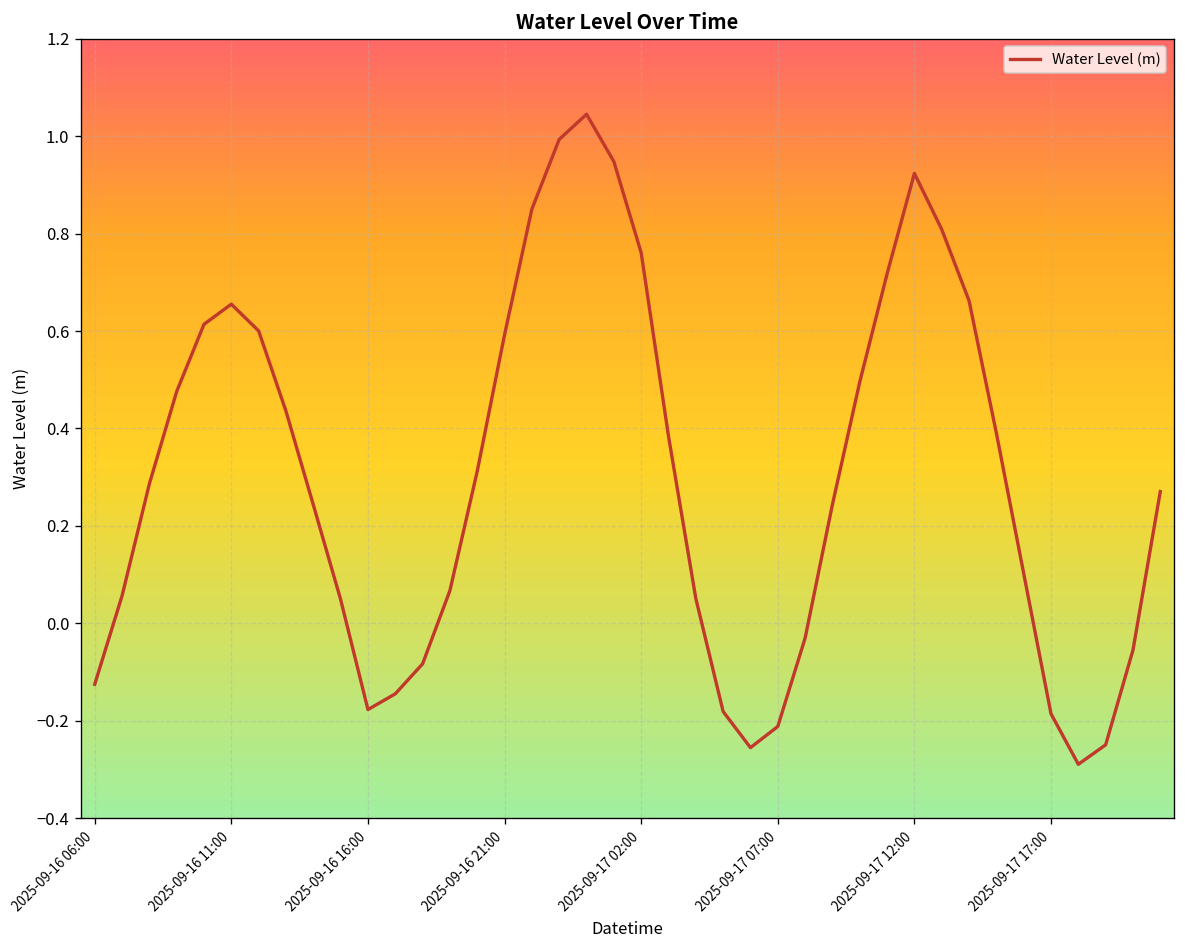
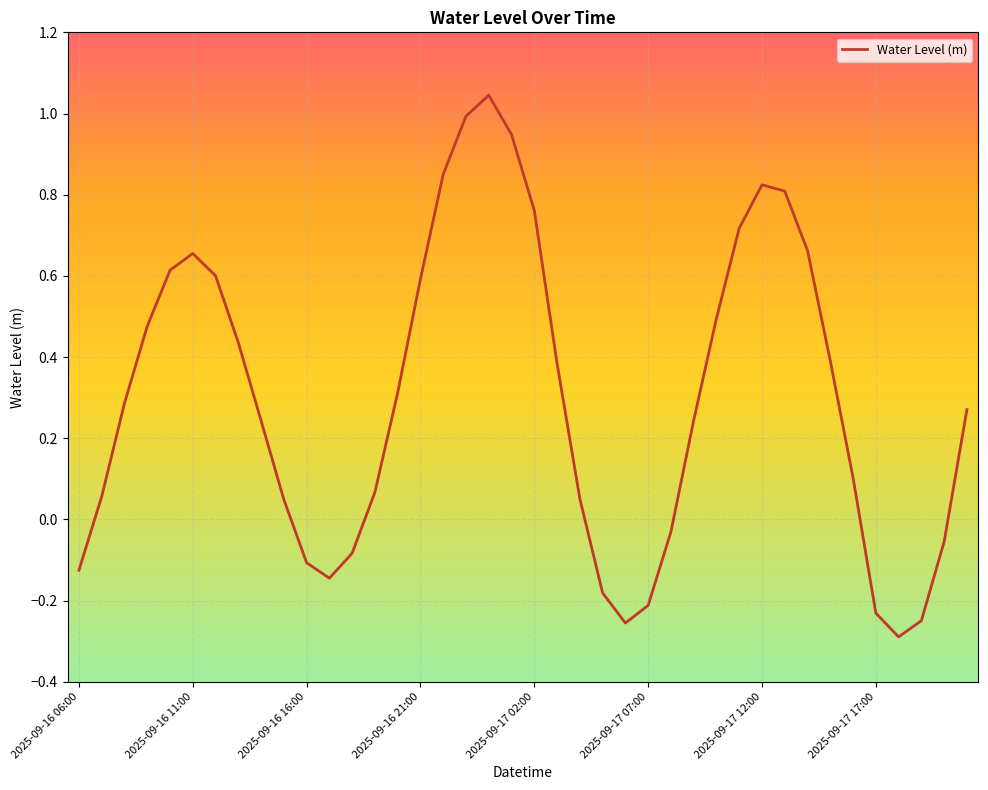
2025-09-16 16:00: -0.18 -> -0.11
2025-09-17 12:00: 0.92 -> 0.82
2025-09-17 17:00: -0.19 -> -0.23
